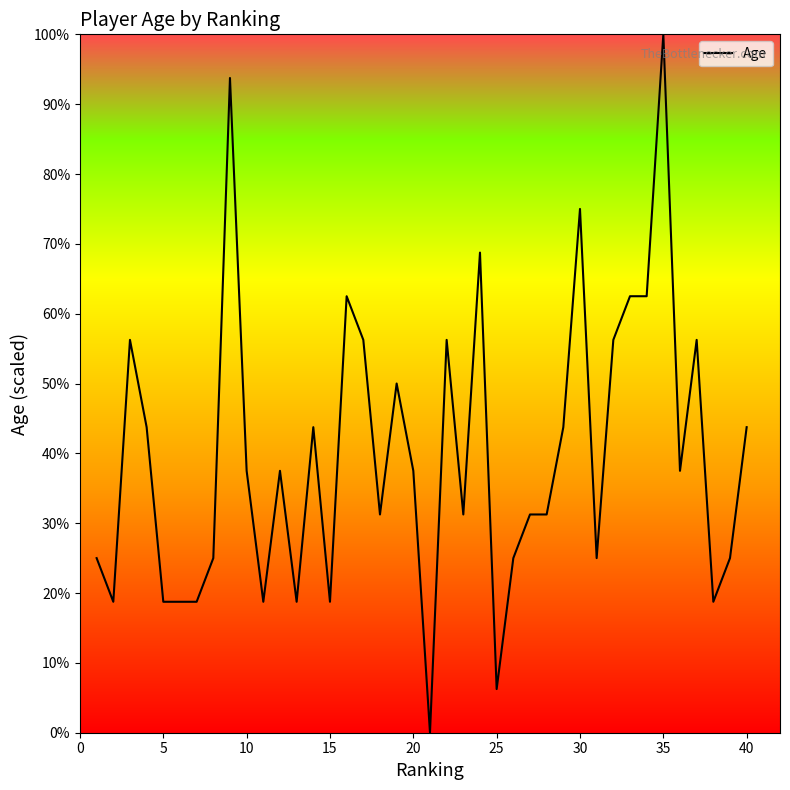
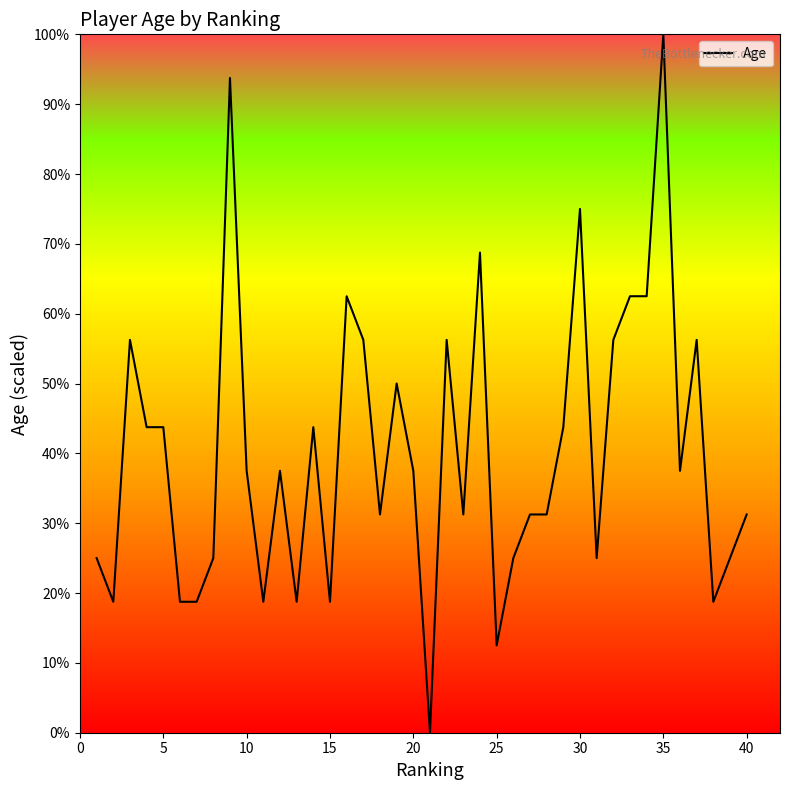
5: 19% -> 44%
25: 6% -> 13%
40: 44% -> 31%
